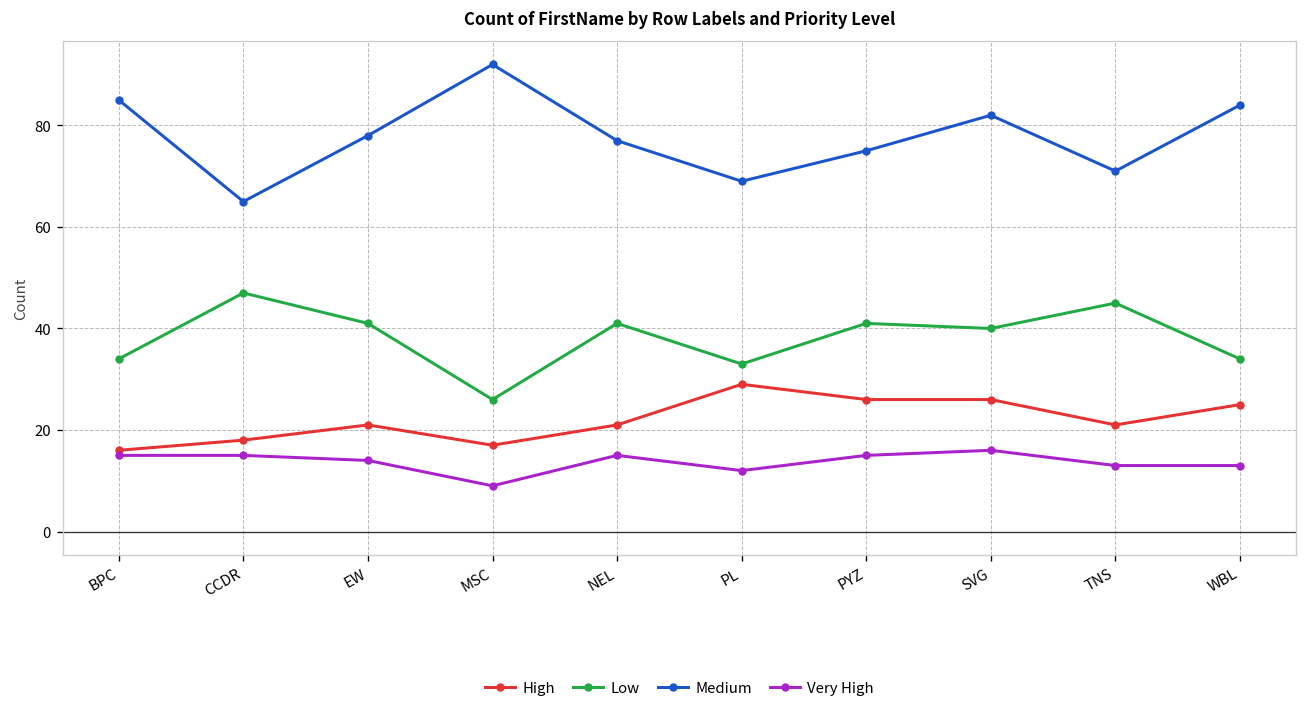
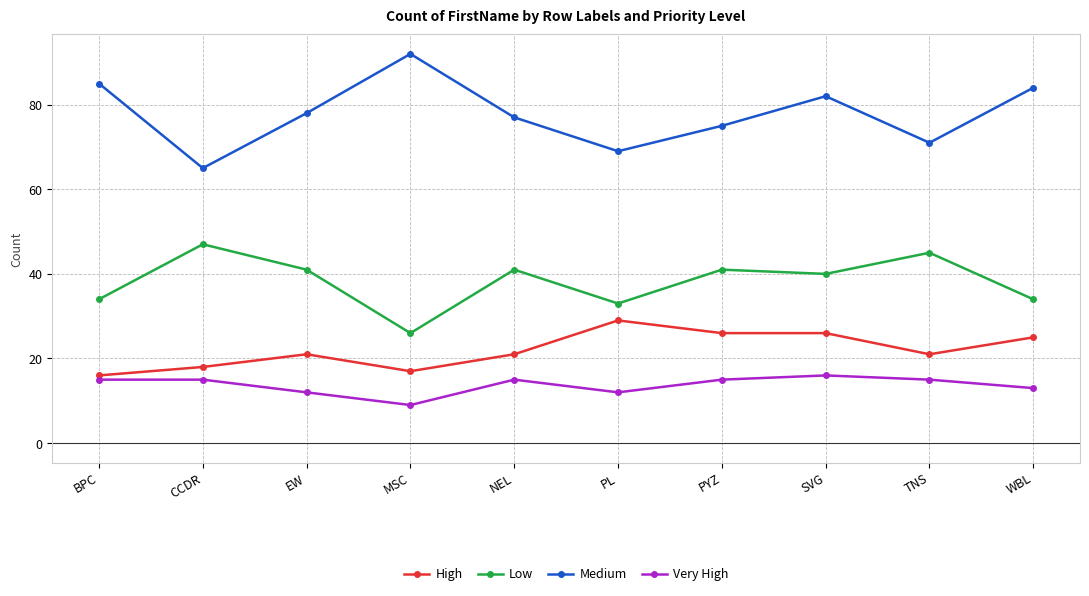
Very High, EW: 14 -> 12
Very High, TNS: 13 -> 15
